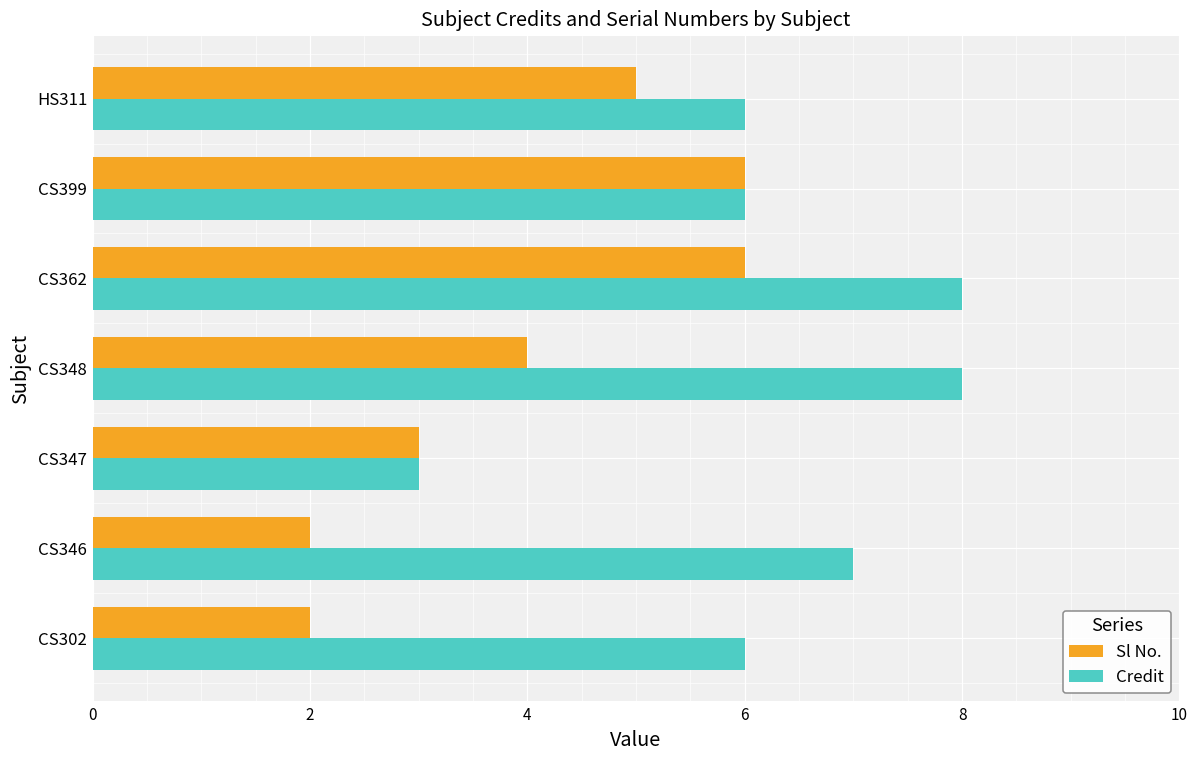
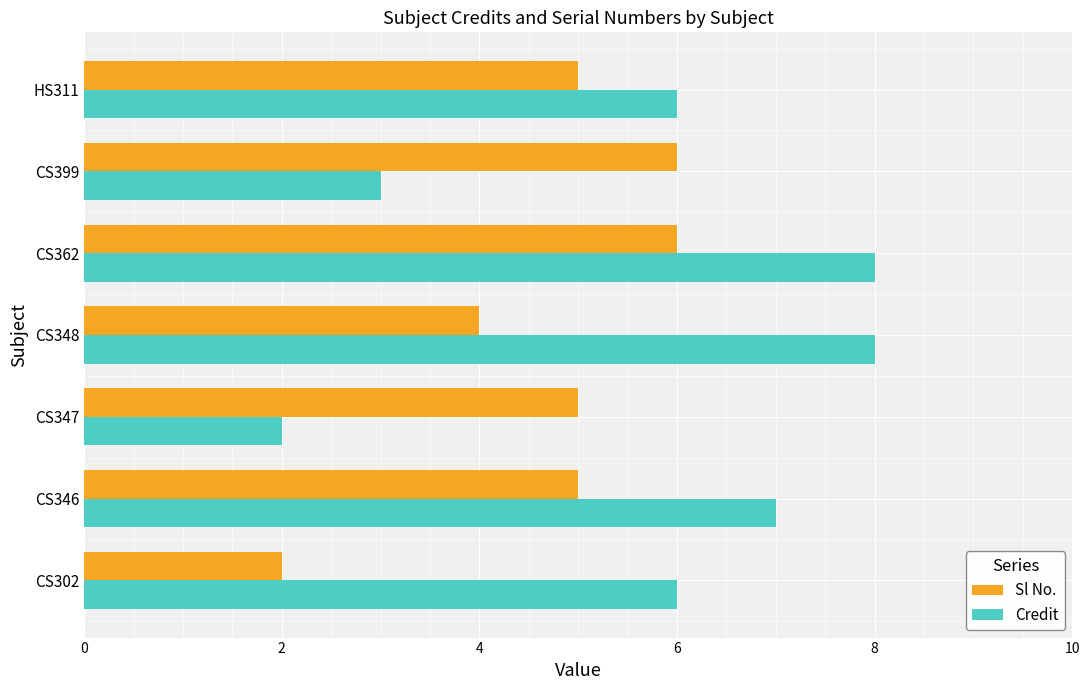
Credit, CS399: 6 -> 3
Sl No., CS347: 3 -> 5
Credit, CS347: 3 -> 2
Sl No., CS346: 2 -> 5
